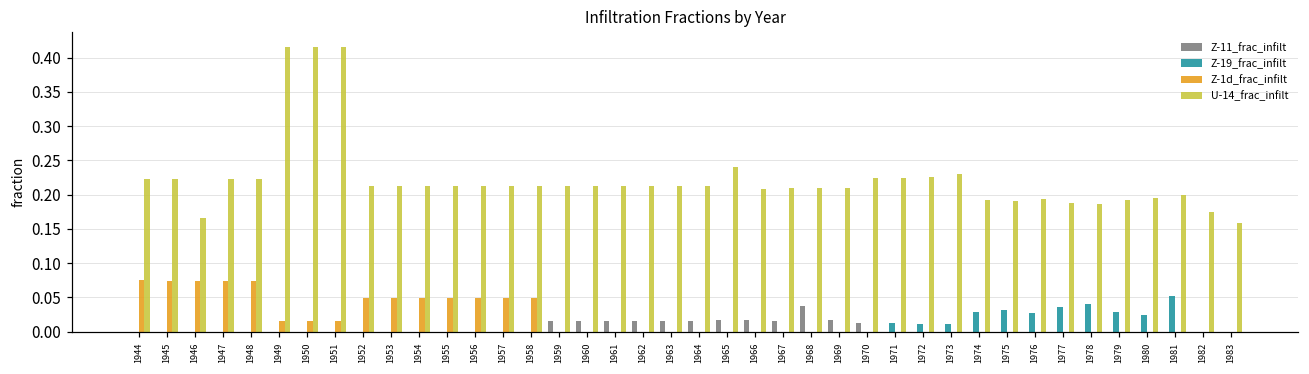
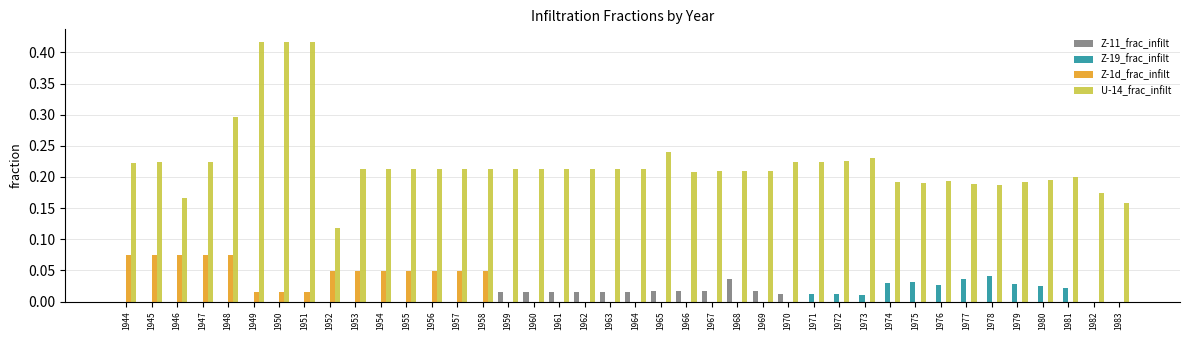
U-14_frac_infilt, 1948: 0.22 -> 0.30
U-14_frac_infilt, 1952: 0.21 -> 0.12
Z-19_frac_infilt, 1981: 0.05 -> 0.02
